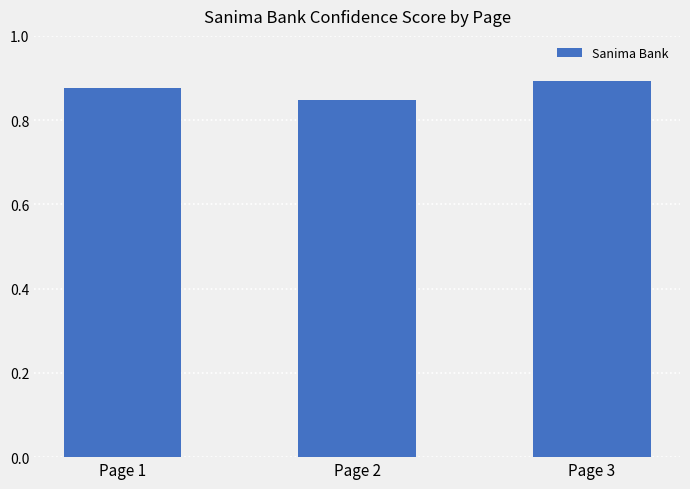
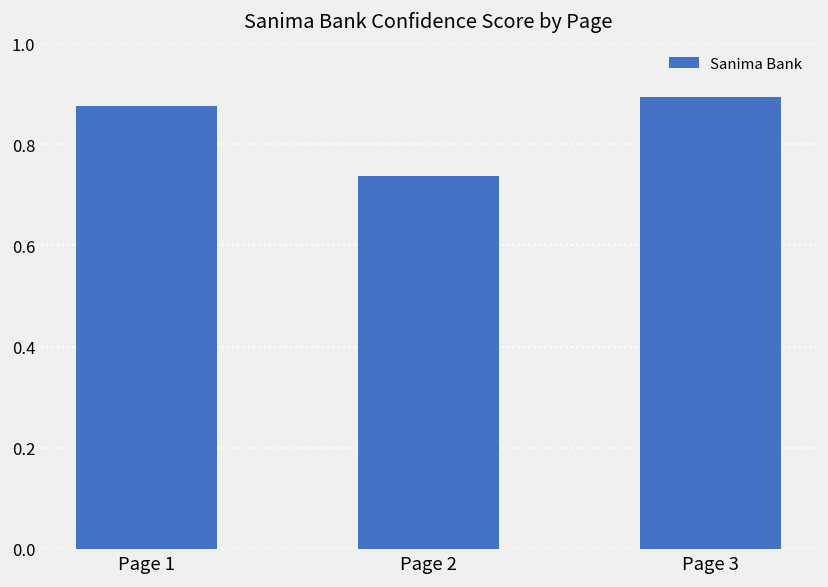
Page 2: 0.85 -> 0.74
